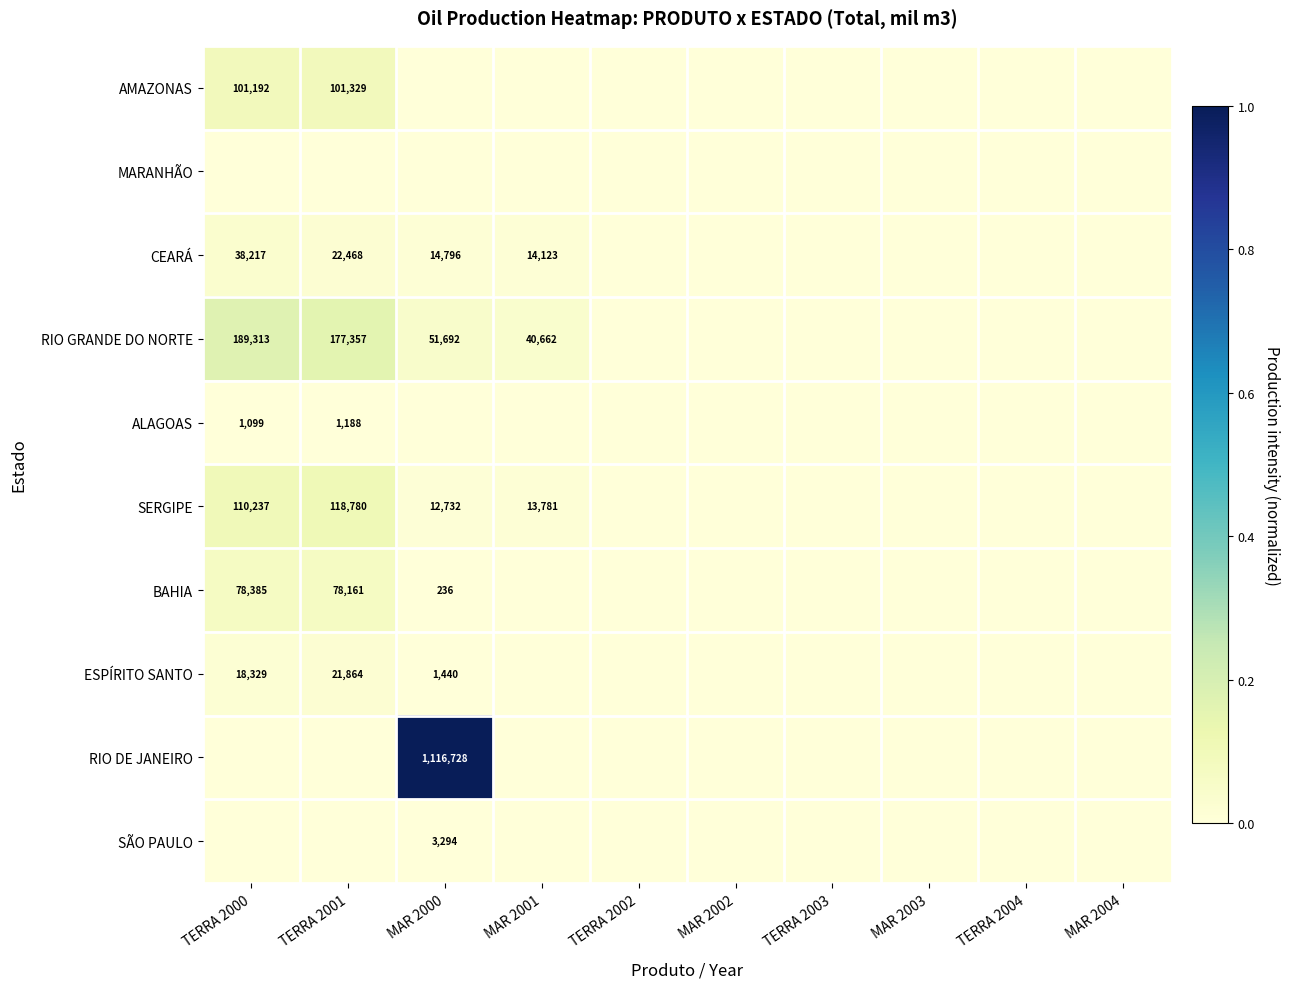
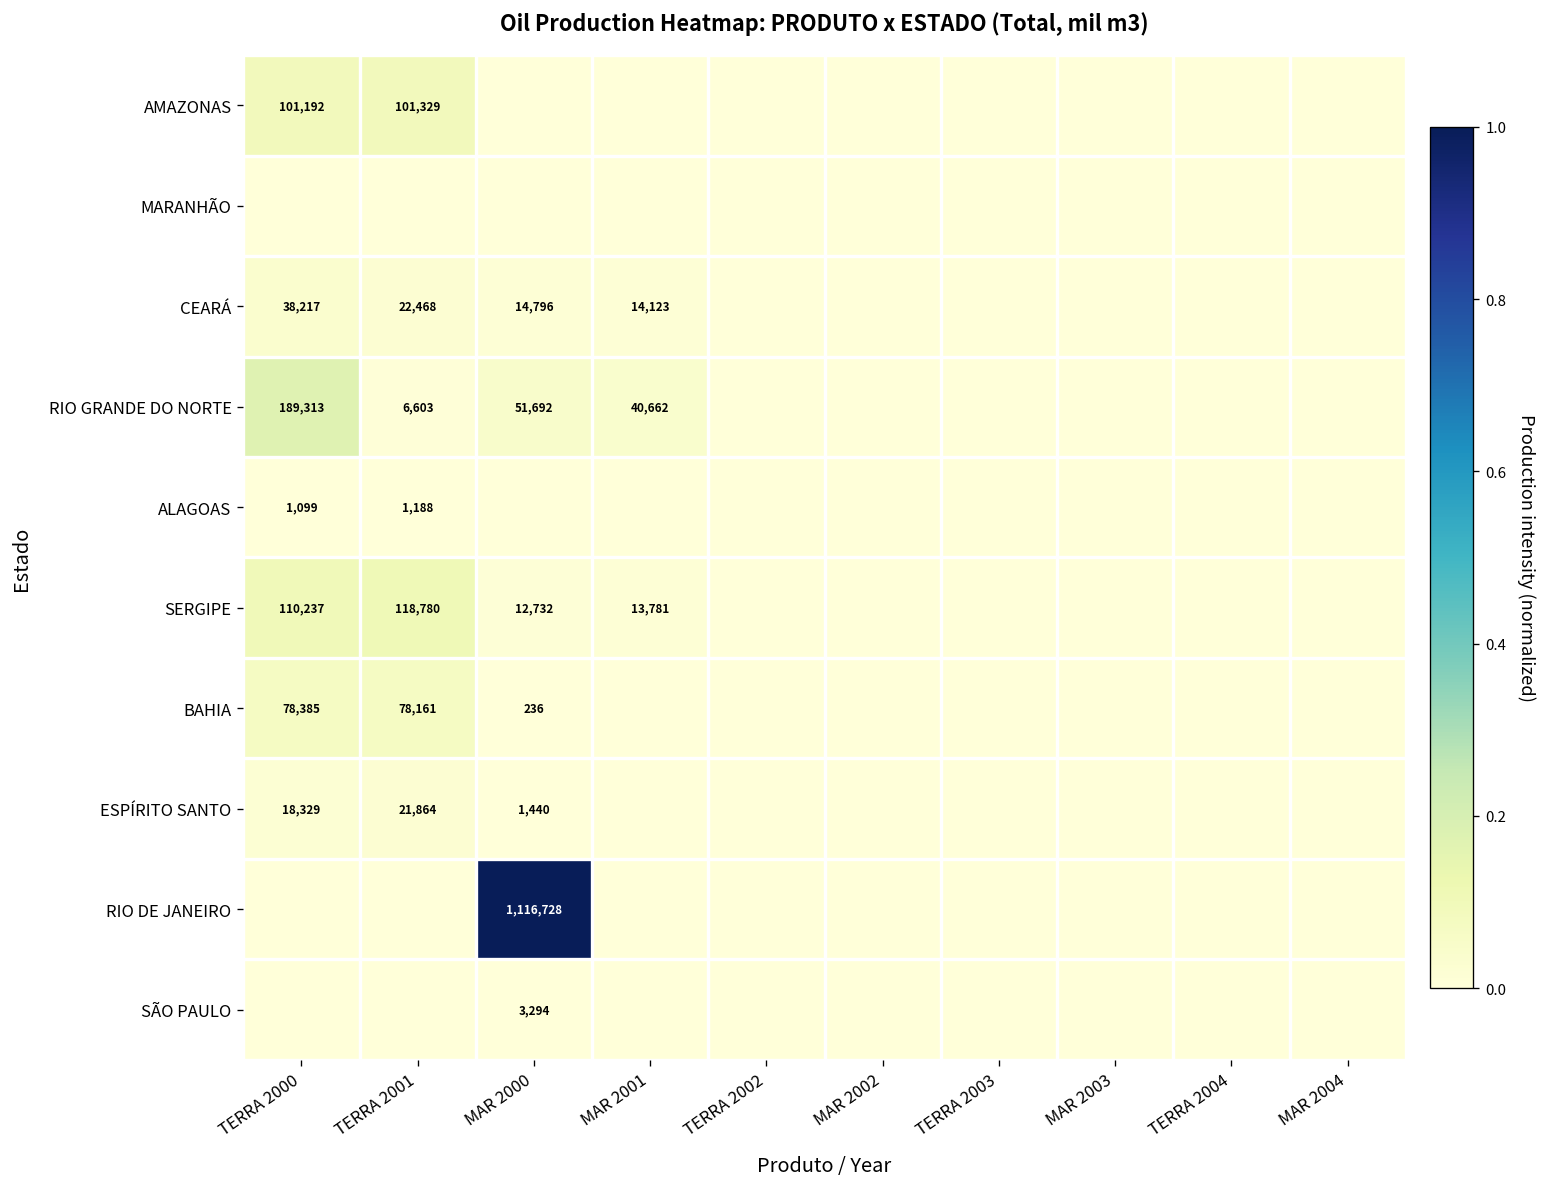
RIO GRANDE DO NORTE, TERRA 2001: 177,357 -> 6,603
